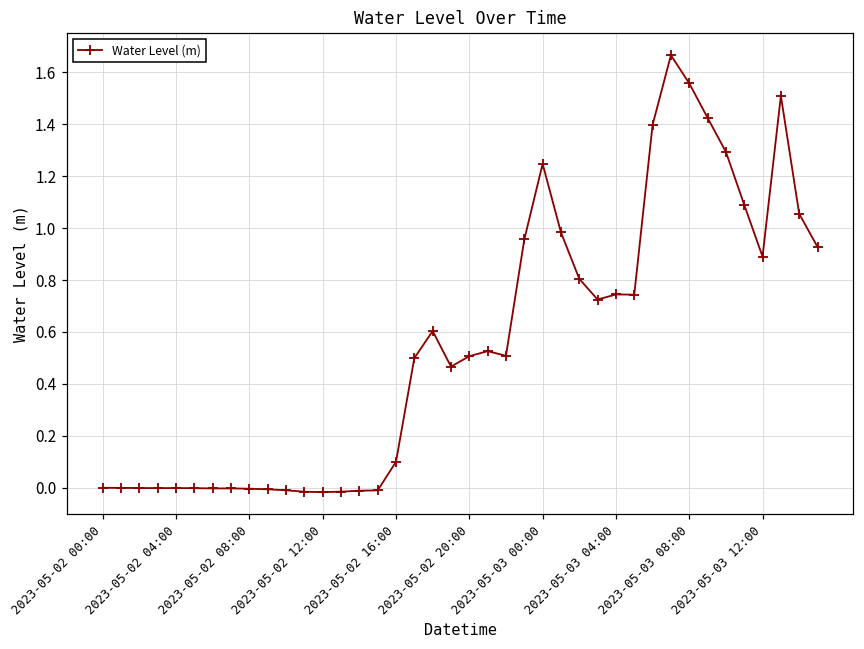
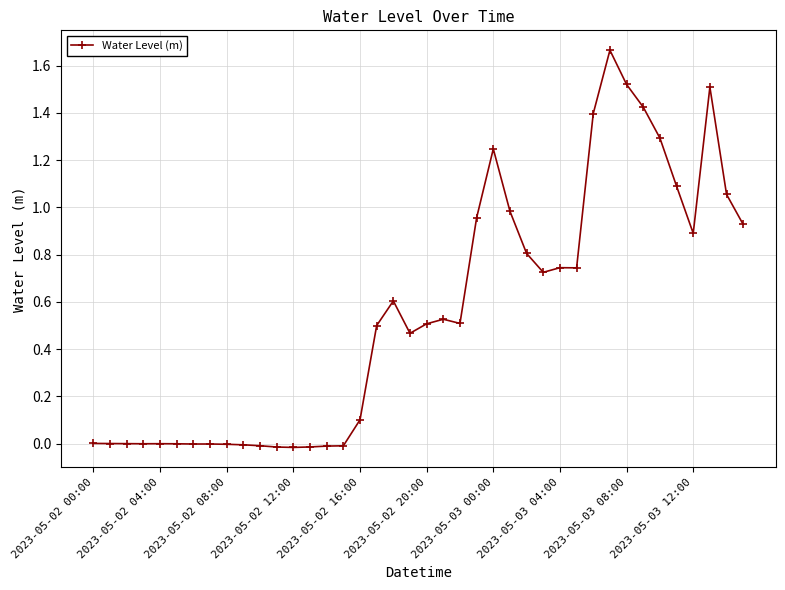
2023-05-03 08:00: 1.56 -> 1.52
